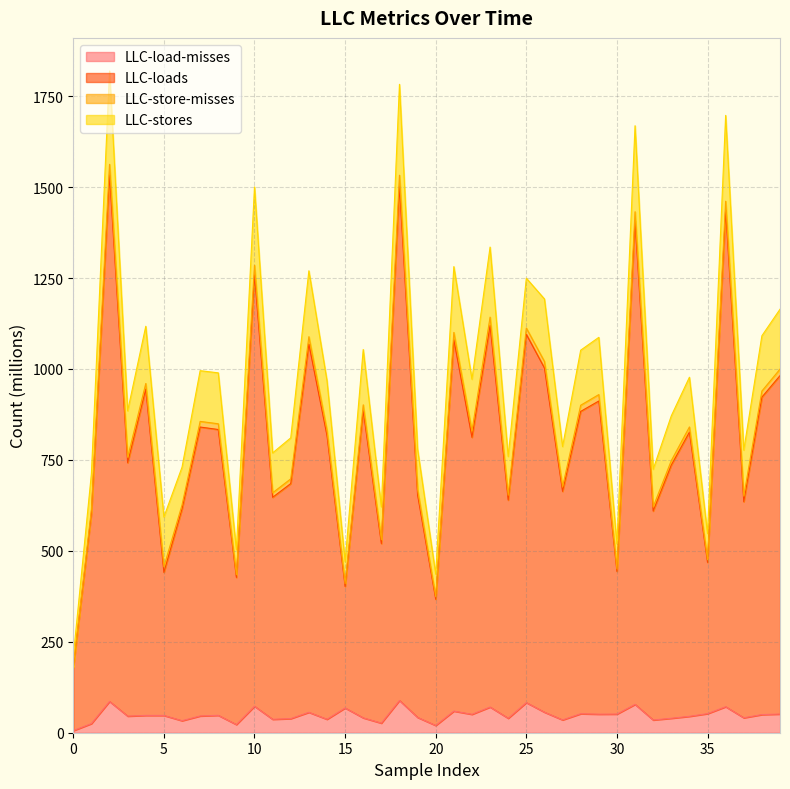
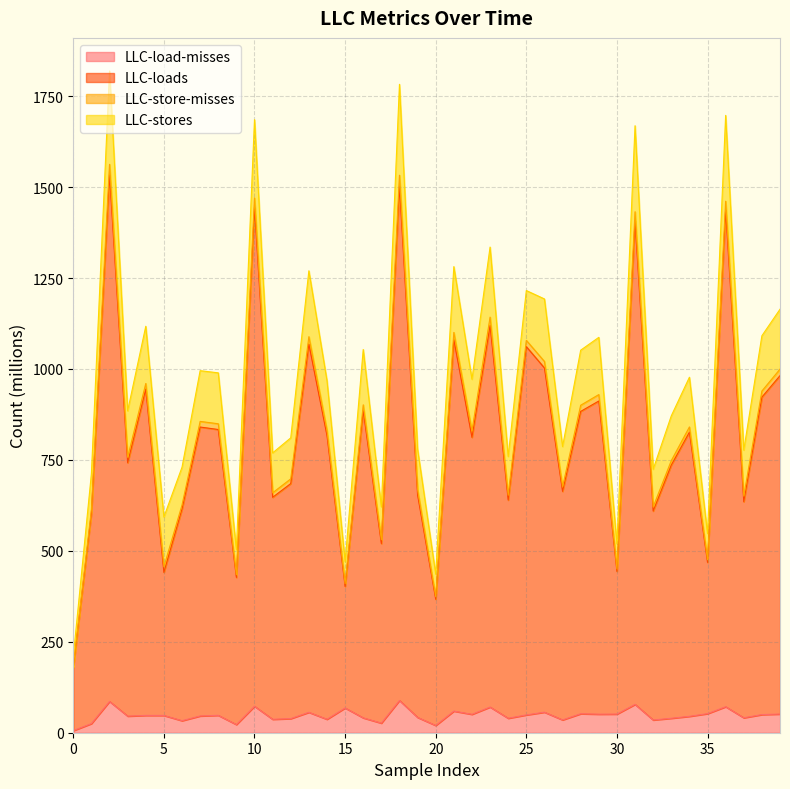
LLC-loads, 10: 1190 -> 1370
LLC-load-misses, 25: 80 -> 50
